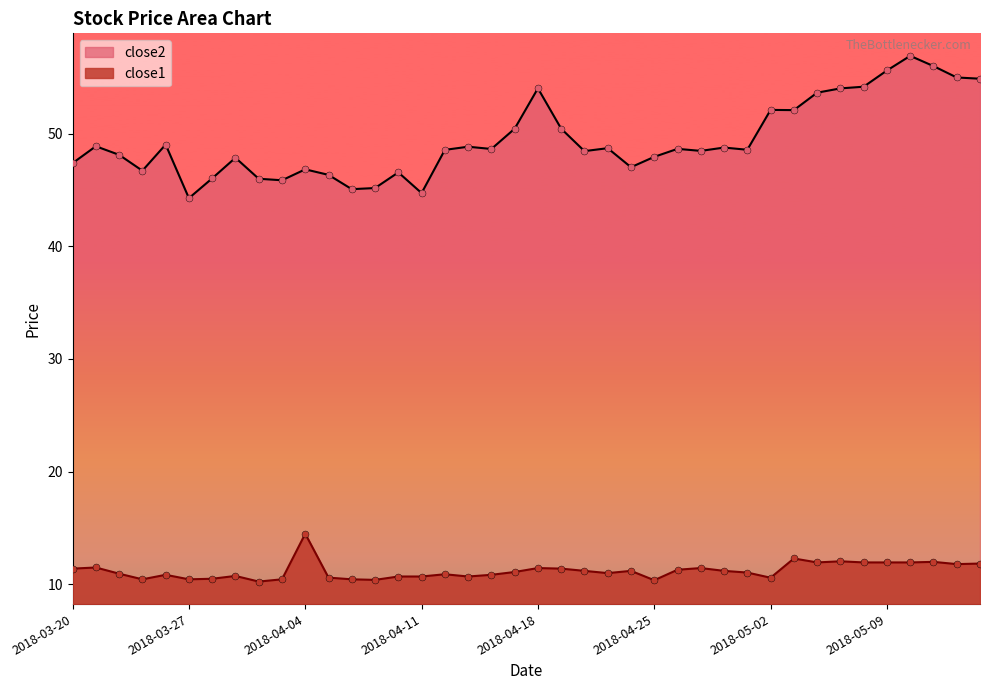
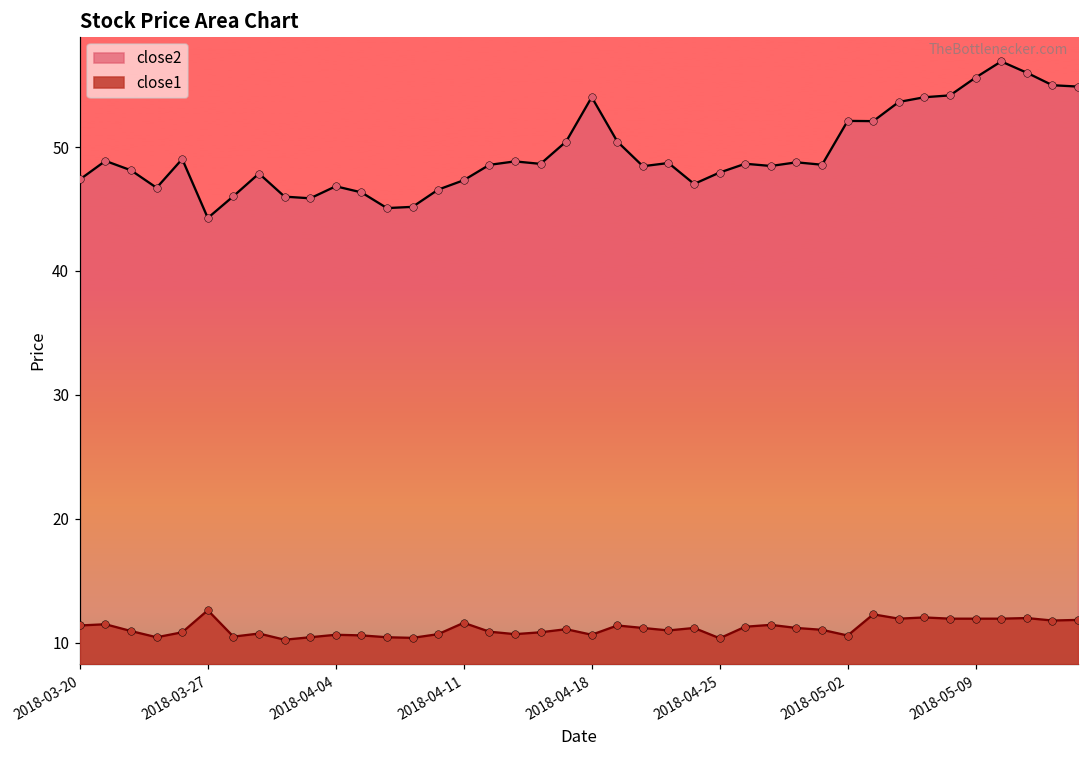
close1, 2018-03-27: 10.4 -> 12.6
close1, 2018-04-04: 14.5 -> 10.6
close2, 2018-04-11: 44.7 -> 47.3
close1, 2018-04-11: 10.7 -> 11.6
close1, 2018-04-18: 11.4 -> 10.6
